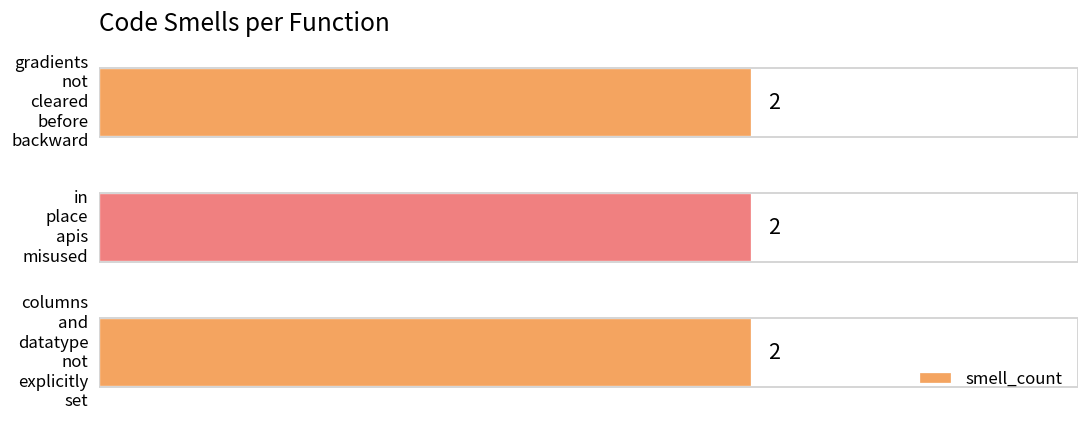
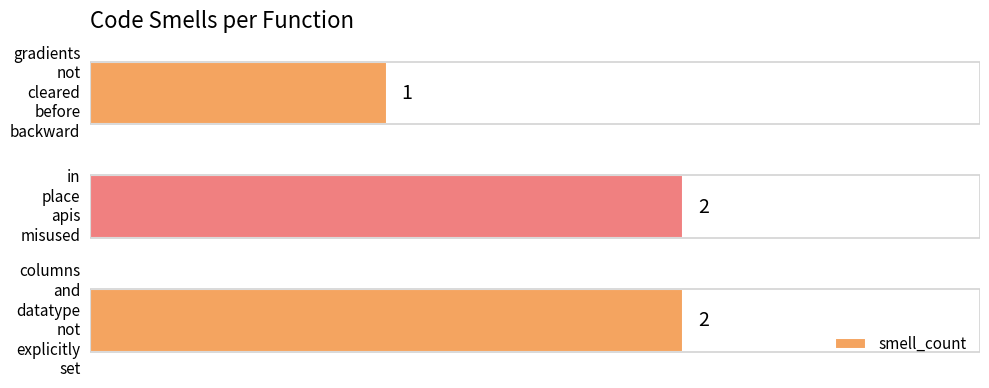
gradients not cleared before backward: 2 -> 1
